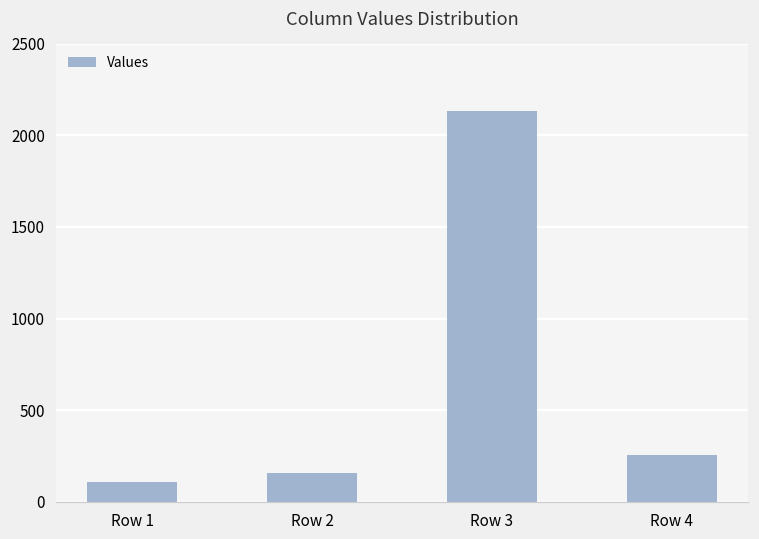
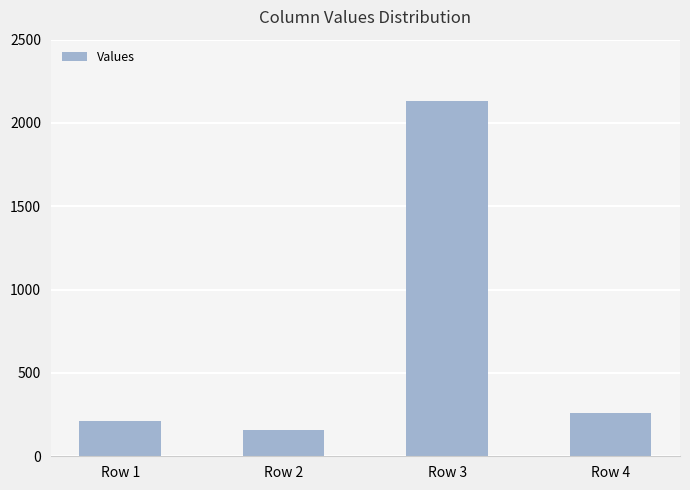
Row 1: 110 -> 210
